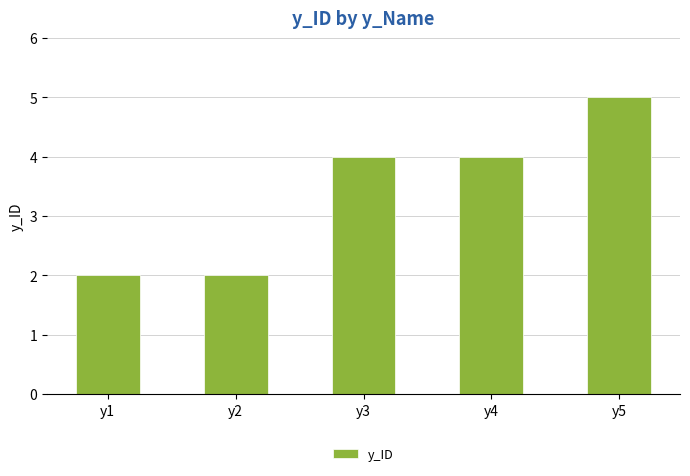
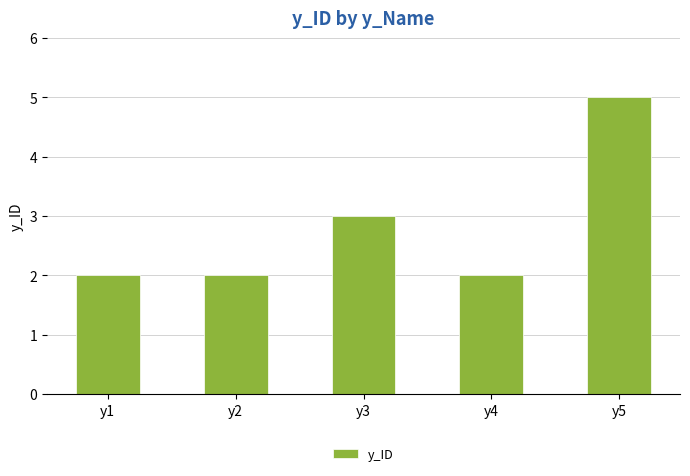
y3: 4 -> 3
y4: 4 -> 2
